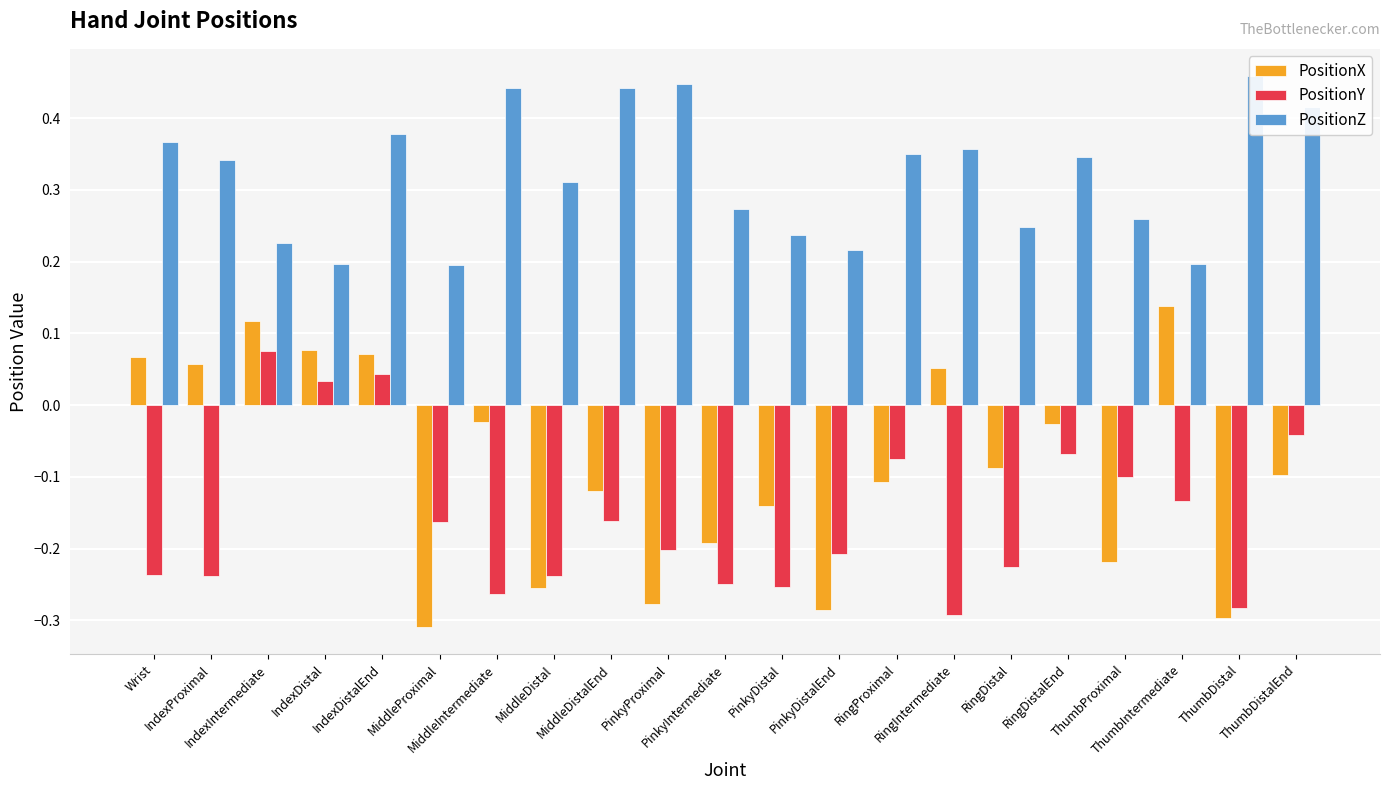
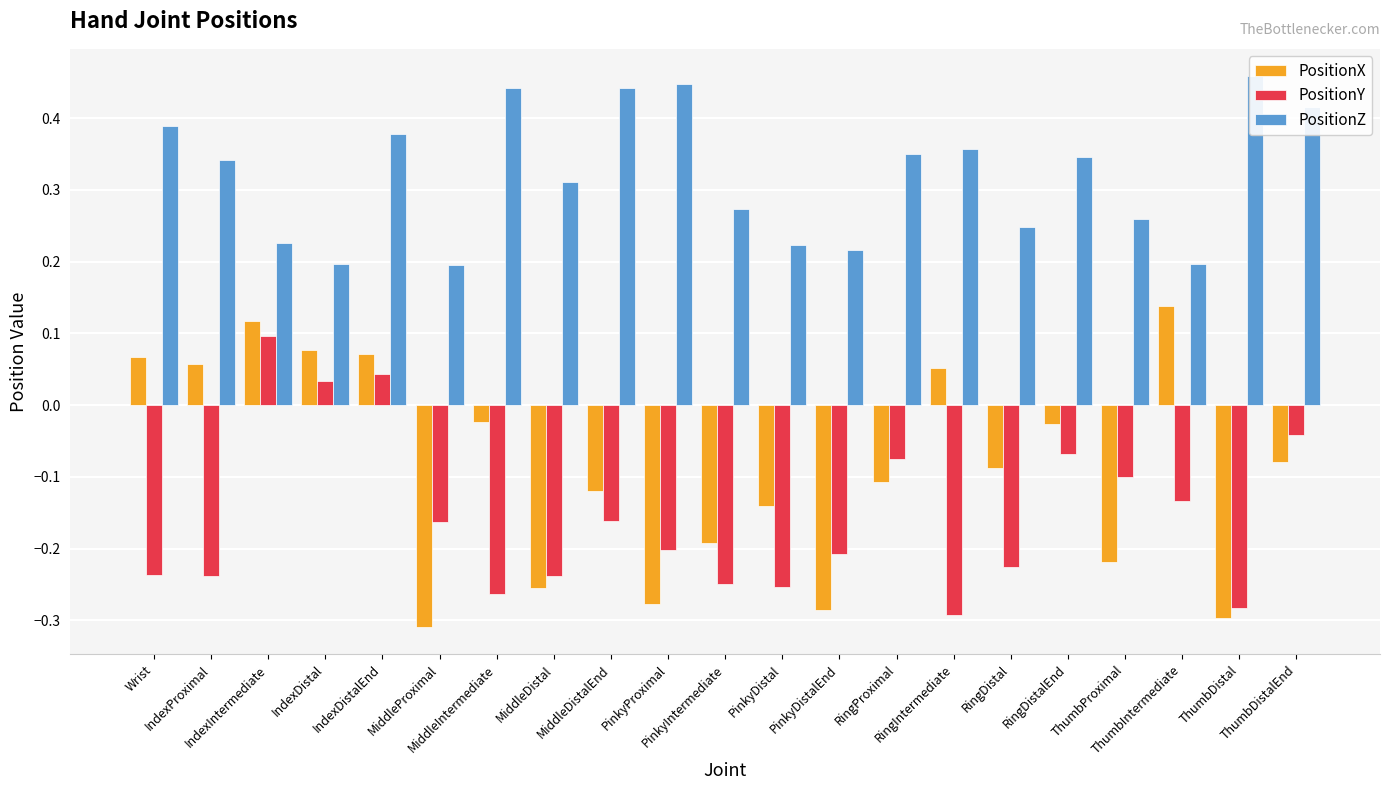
PositionZ, Wrist: 0.37 -> 0.39
PositionY, IndexIntermediate: 0.08 -> 0.10
PositionZ, PinkyDistal: 0.24 -> 0.22
PositionX, ThumbDistalEnd: -0.10 -> -0.08
